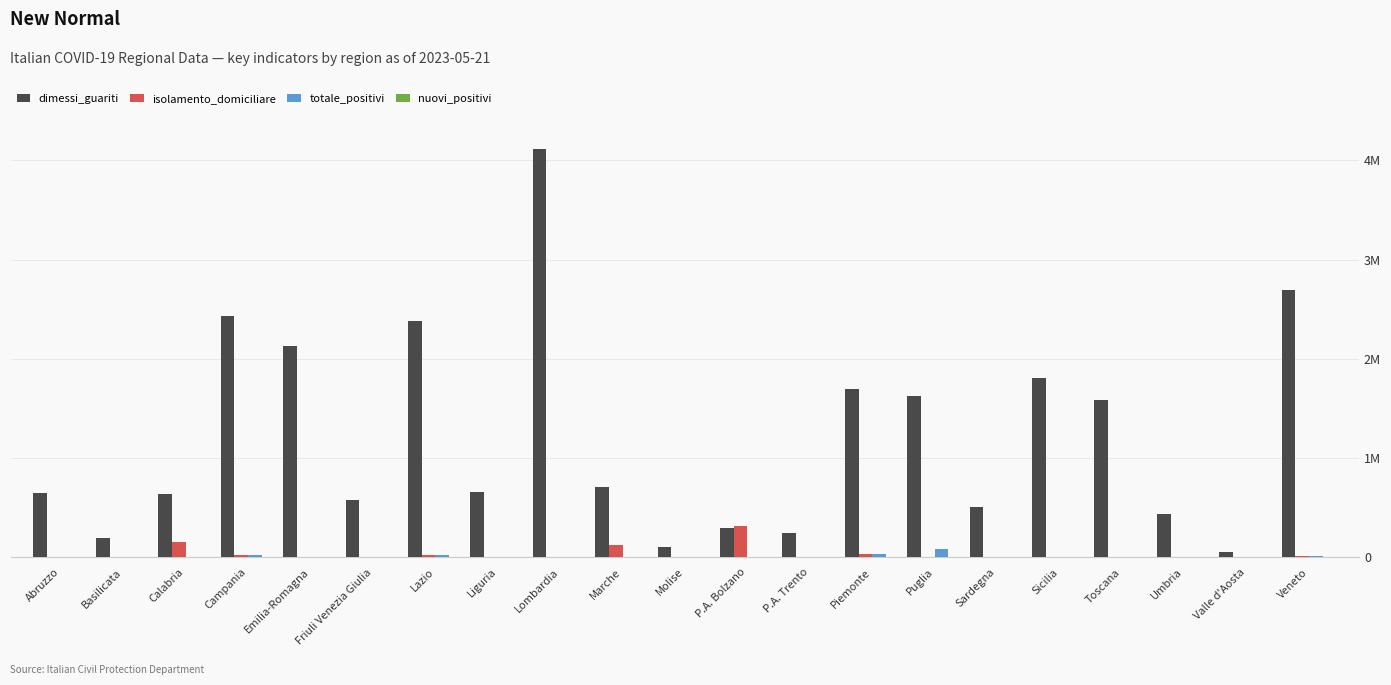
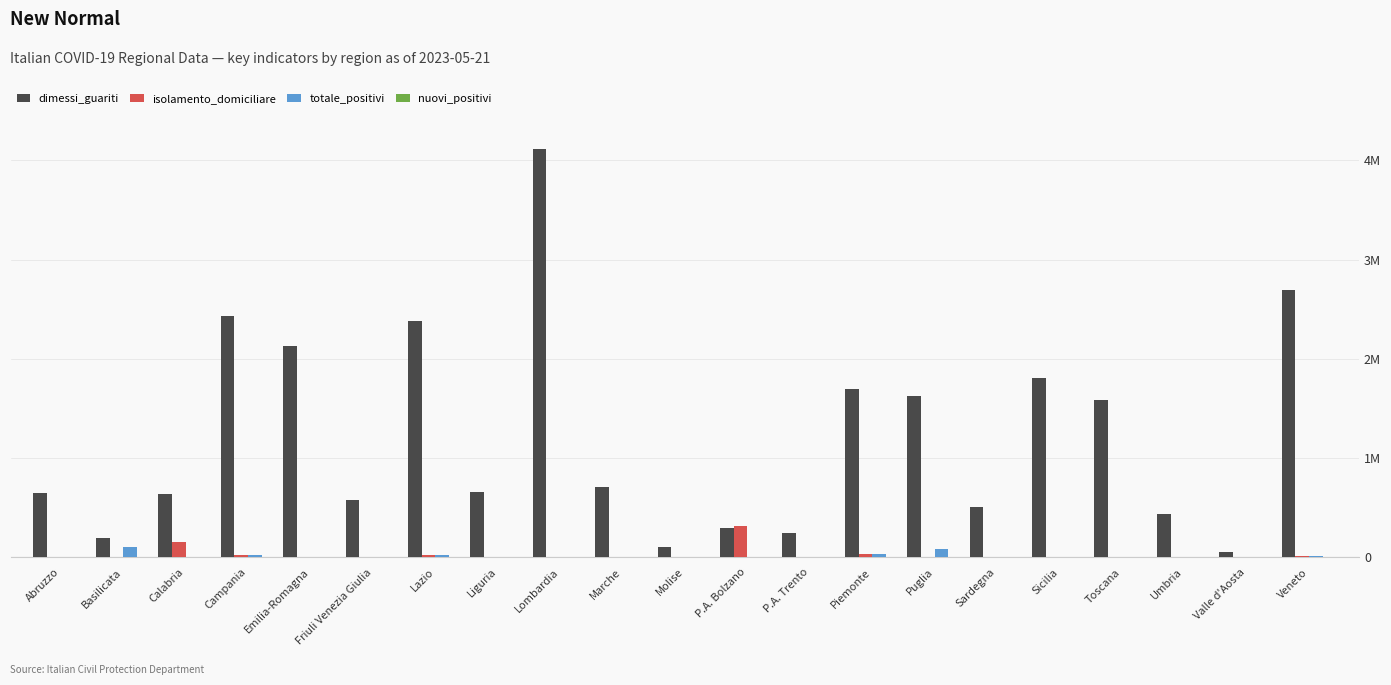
totale_positivi, Basilicata: 0 -> 100000
isolamento_domiciliare, Marche: 100000 -> 0
